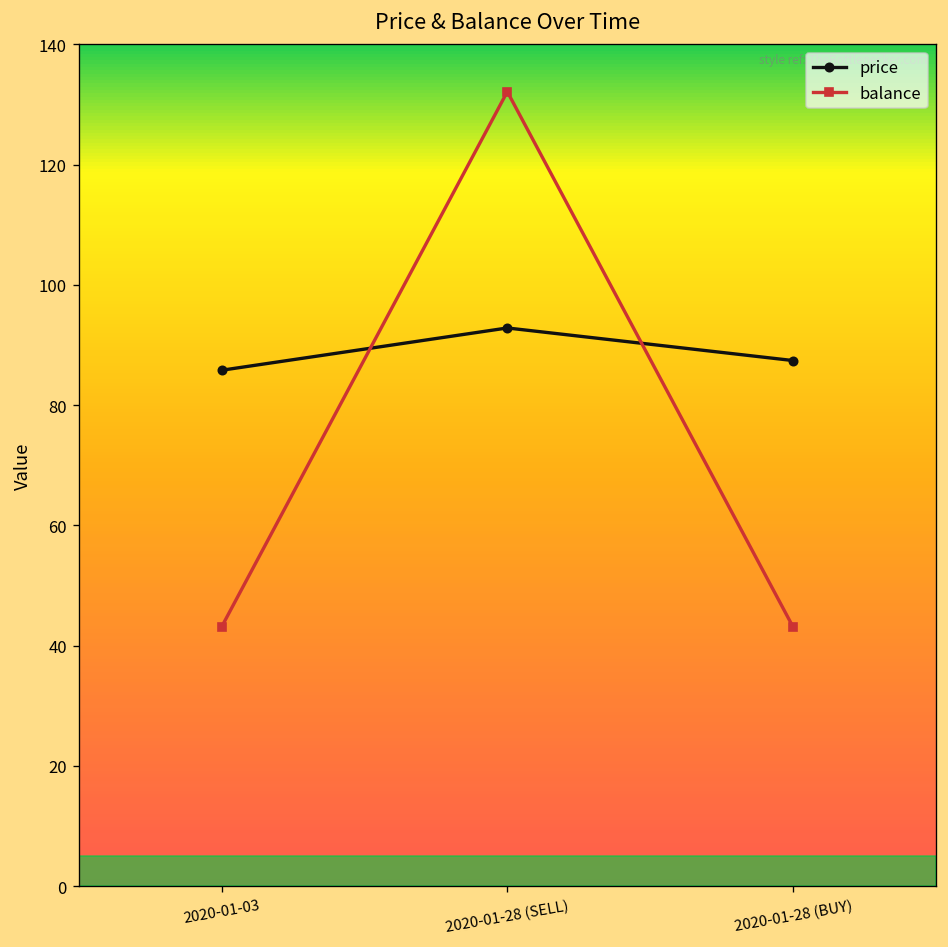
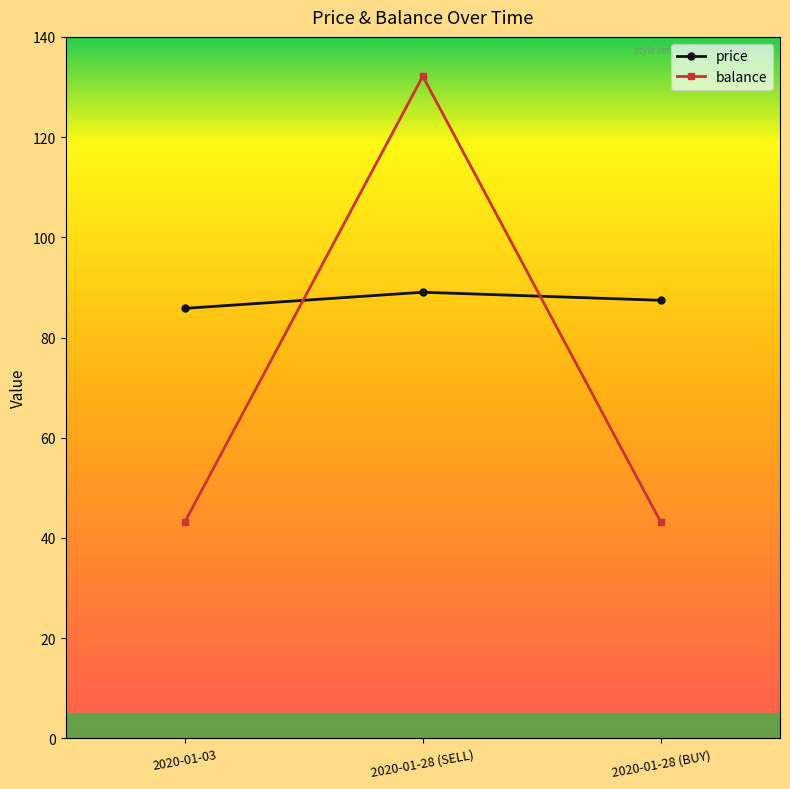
price, 2020-01-28 (SELL): 93 -> 89
